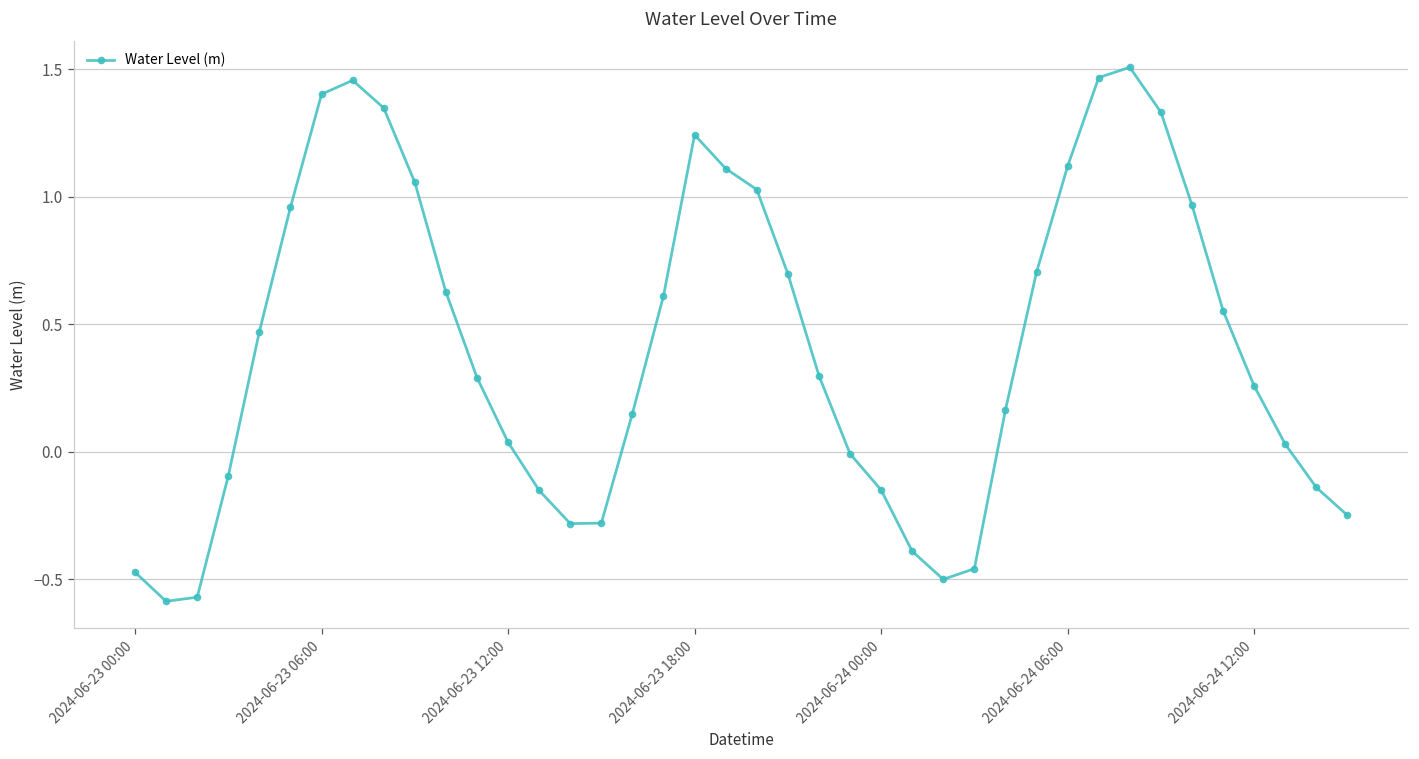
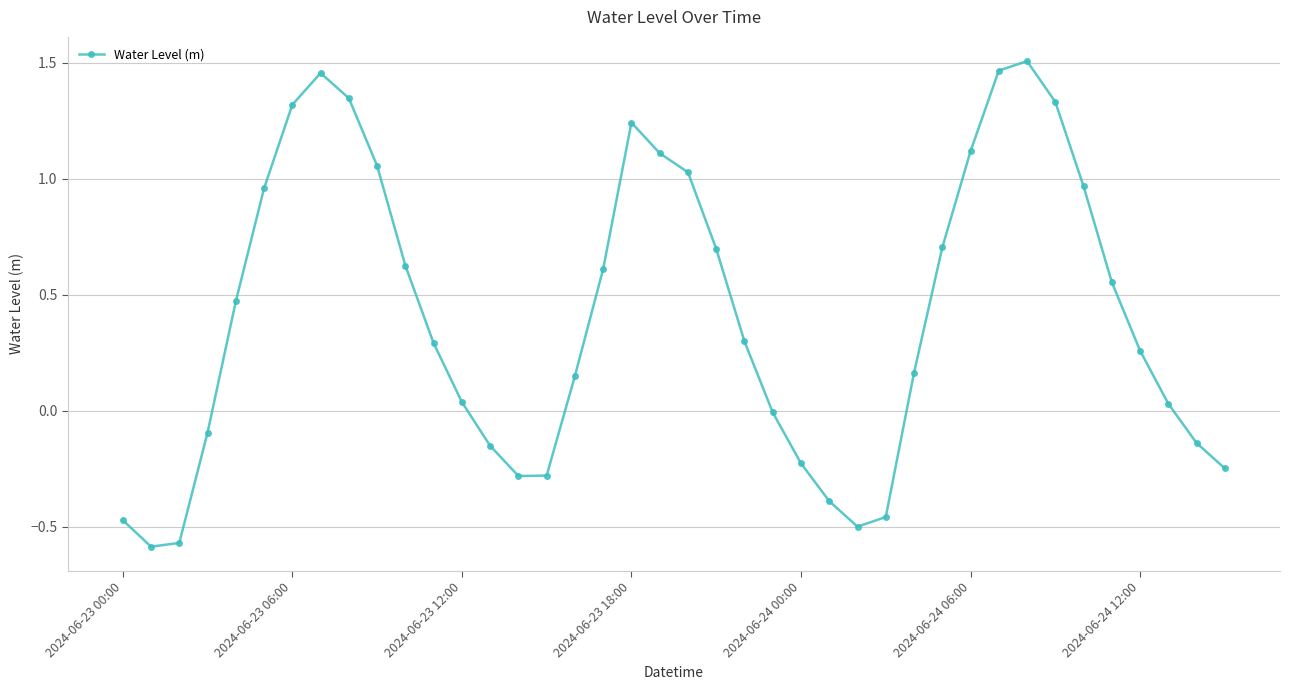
2024-06-23 06:00: 1.40 -> 1.32
2024-06-24 00:00: -0.15 -> -0.23
